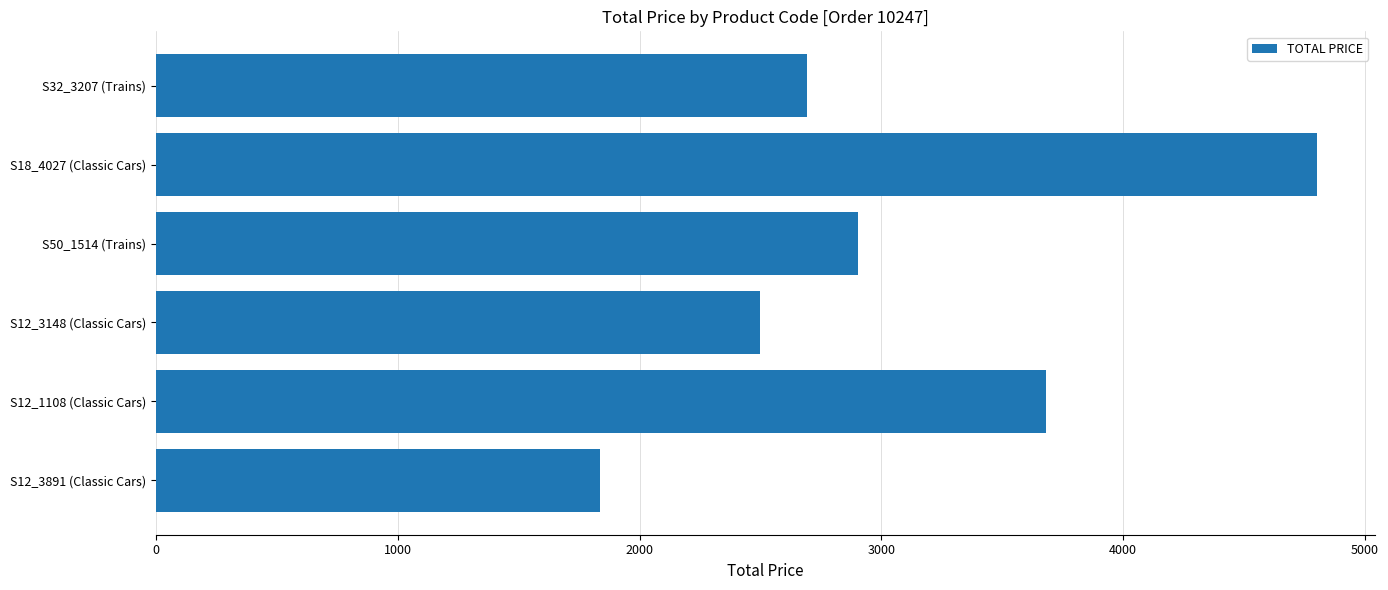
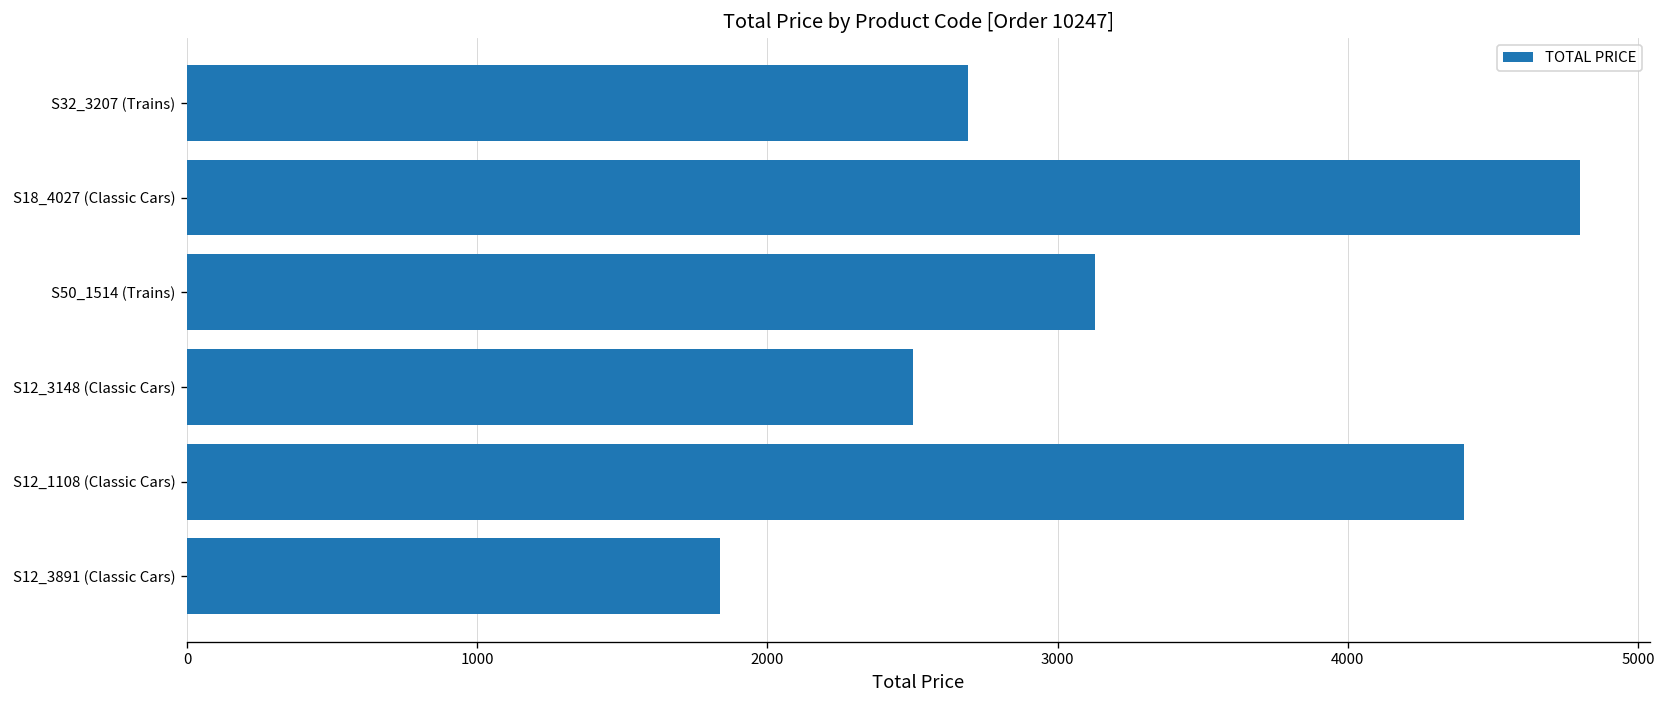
S50_1514 (Trains): 2900 -> 3130
S12_1108 (Classic Cars): 3680 -> 4400
